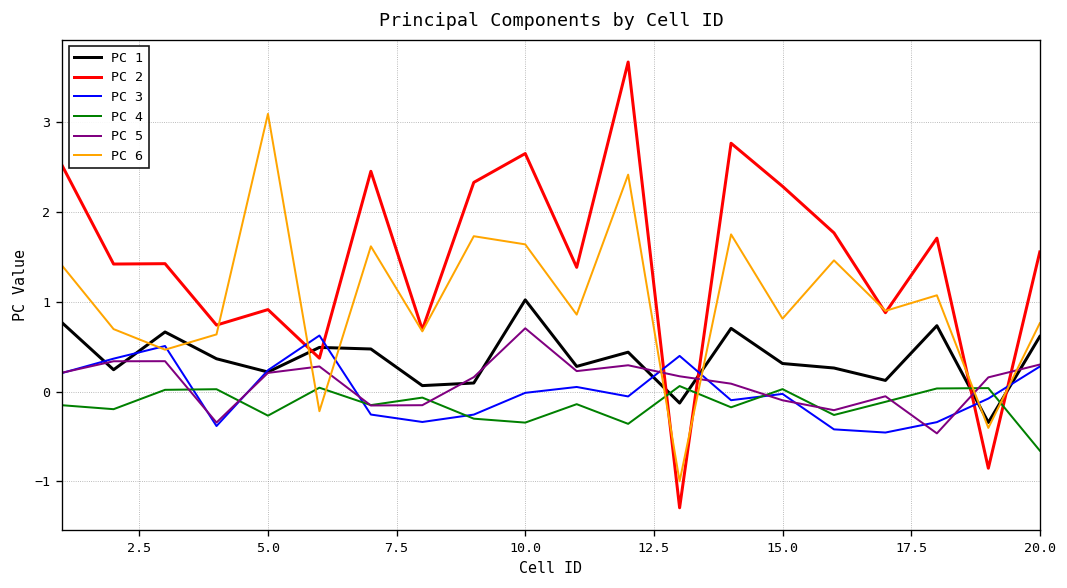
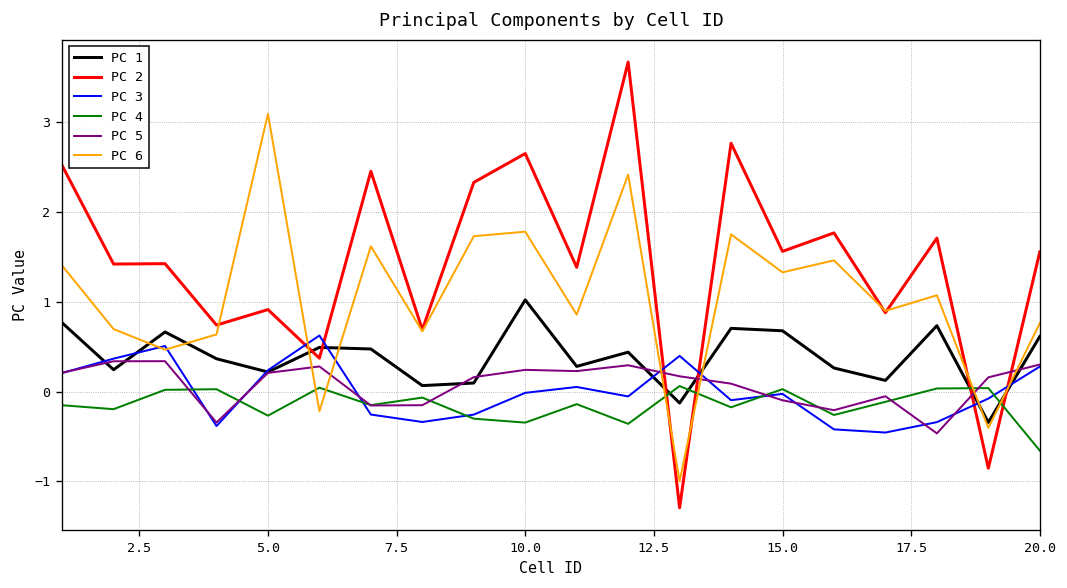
PC 5, 10.0: 0.7 -> 0.2
PC 6, 10.0: 1.6 -> 1.8
PC 1, 15.0: 0.3 -> 0.7
PC 2, 15.0: 2.3 -> 1.6
PC 6, 15.0: 0.8 -> 1.3
